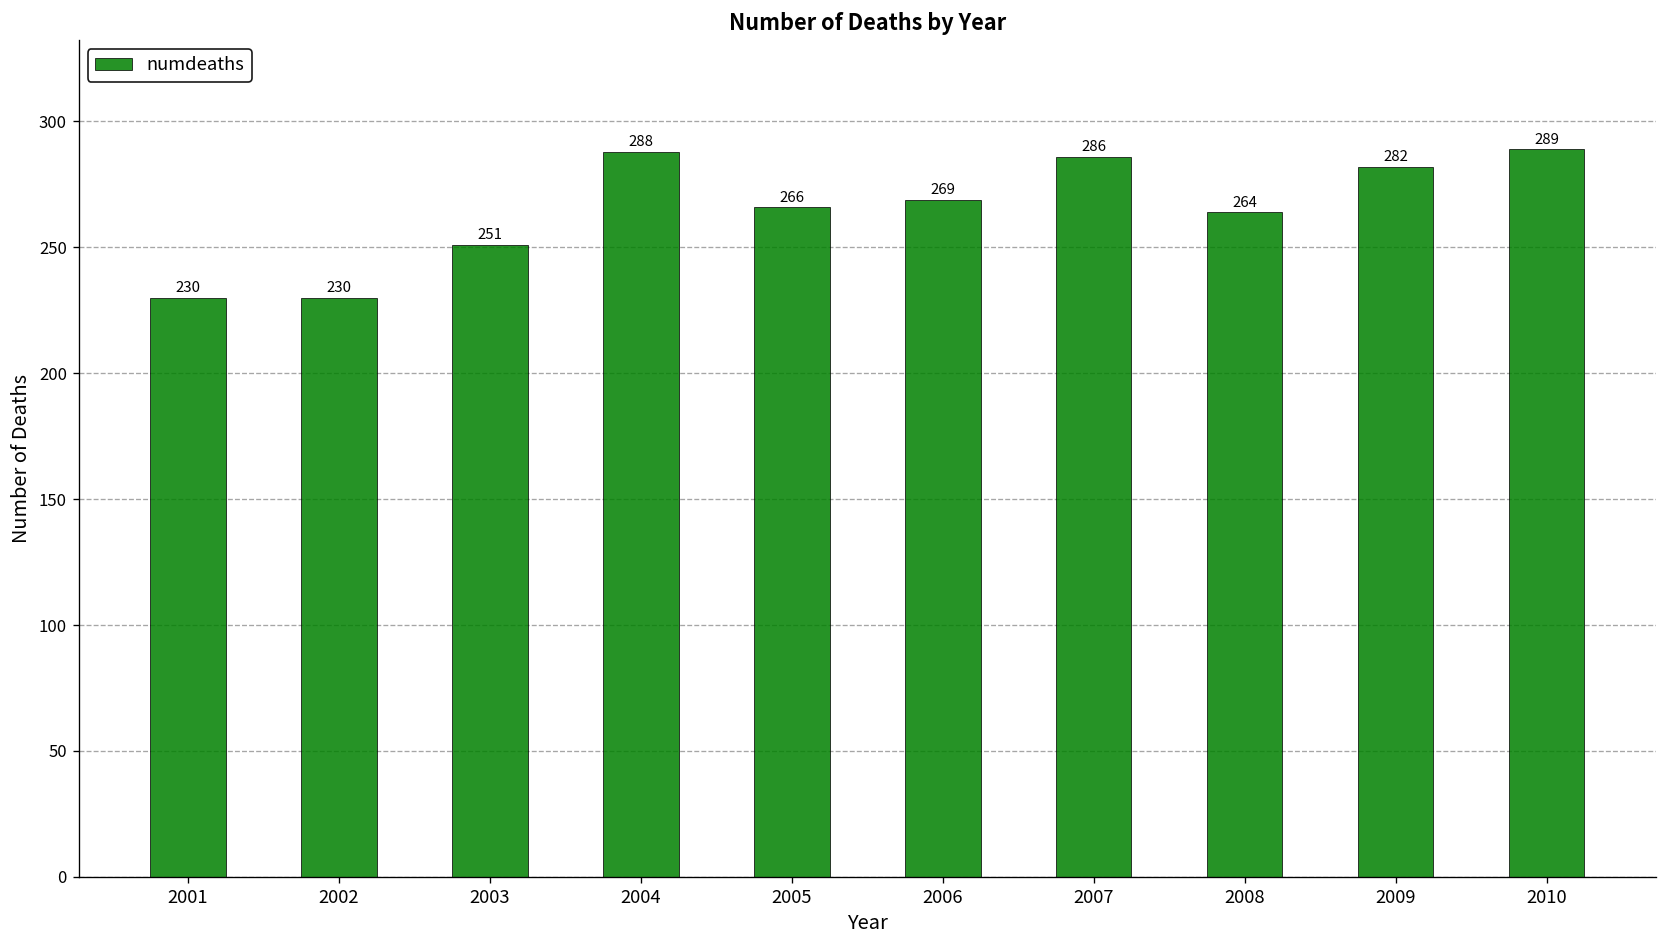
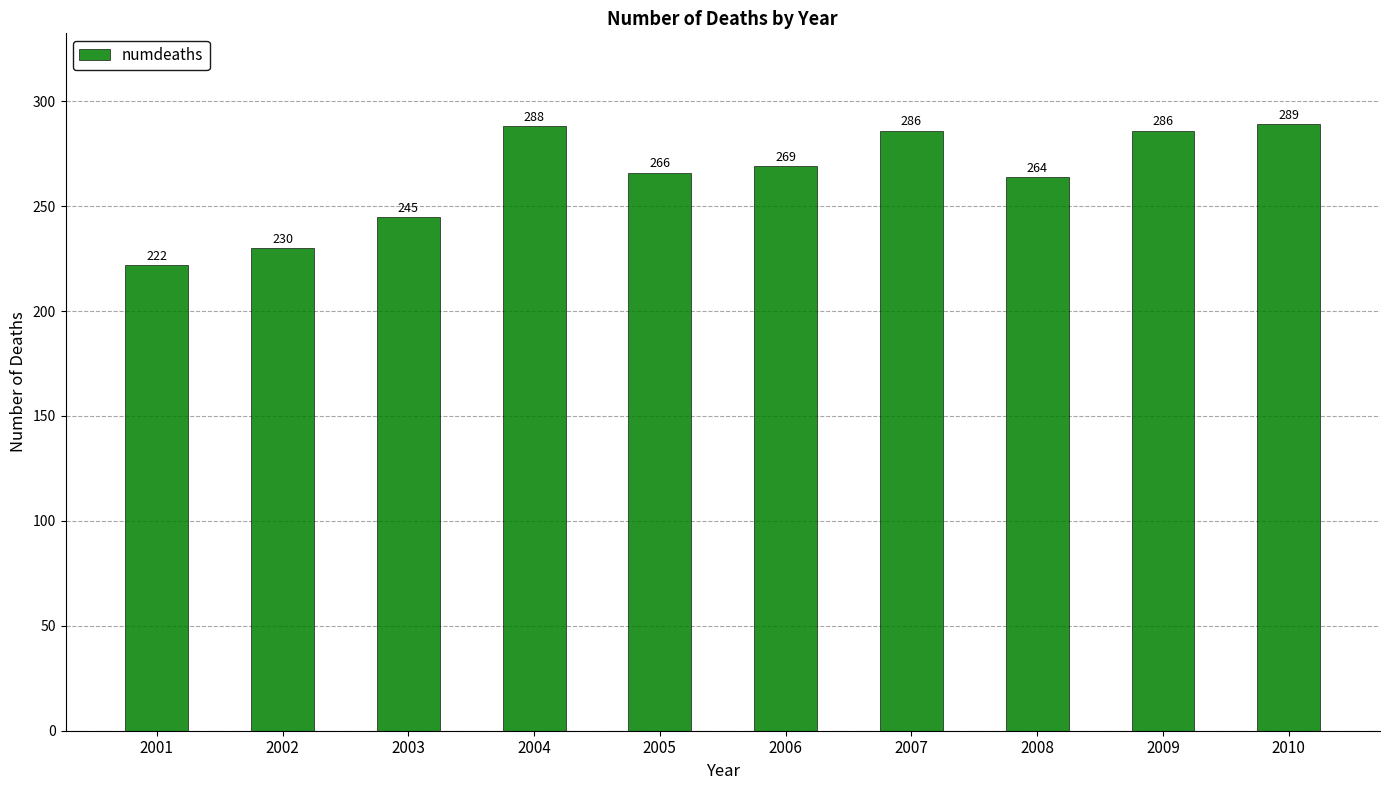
2001: 230 -> 222
2003: 251 -> 245
2009: 282 -> 286
